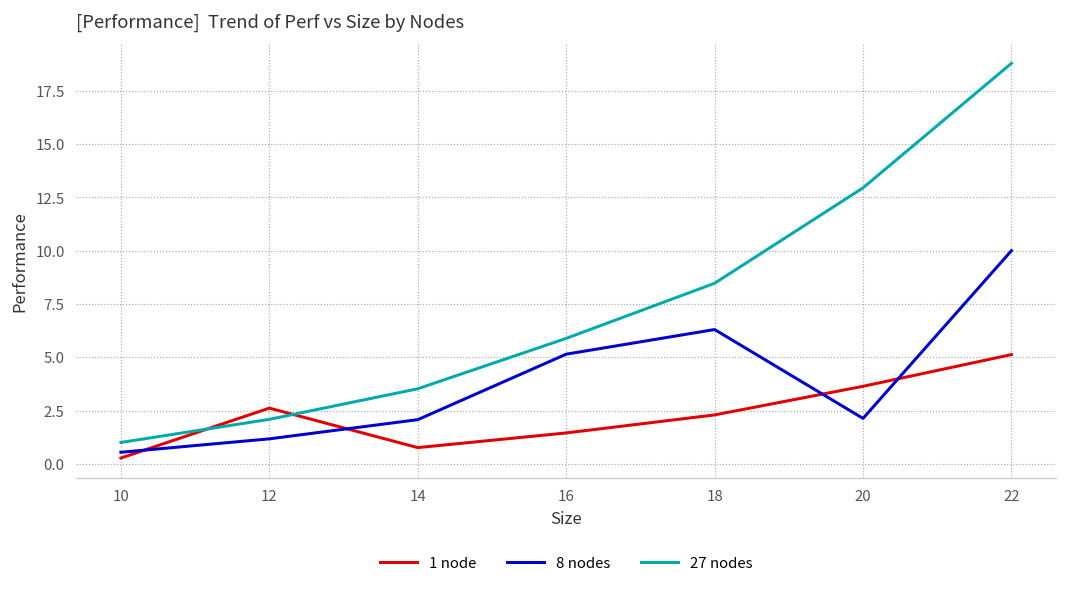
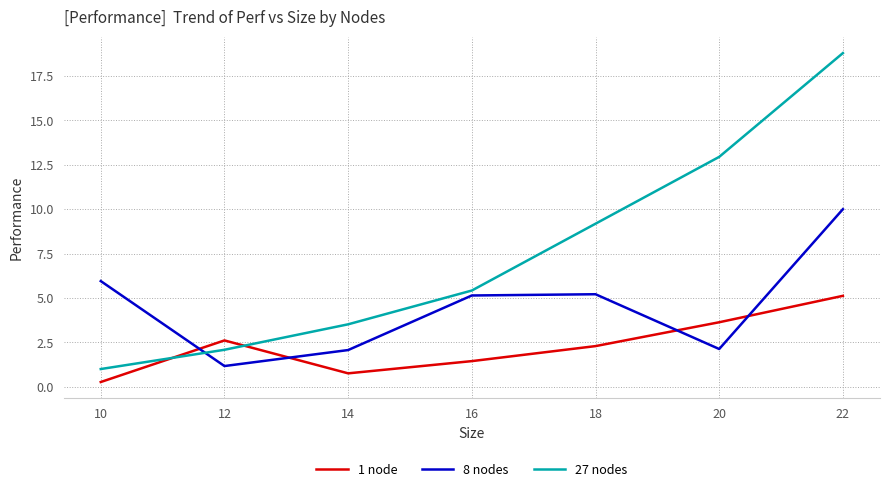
8 nodes, 10: 0.5 -> 6.0
27 nodes, 16: 5.9 -> 5.4
8 nodes, 18: 6.3 -> 5.2
27 nodes, 18: 8.5 -> 9.2
